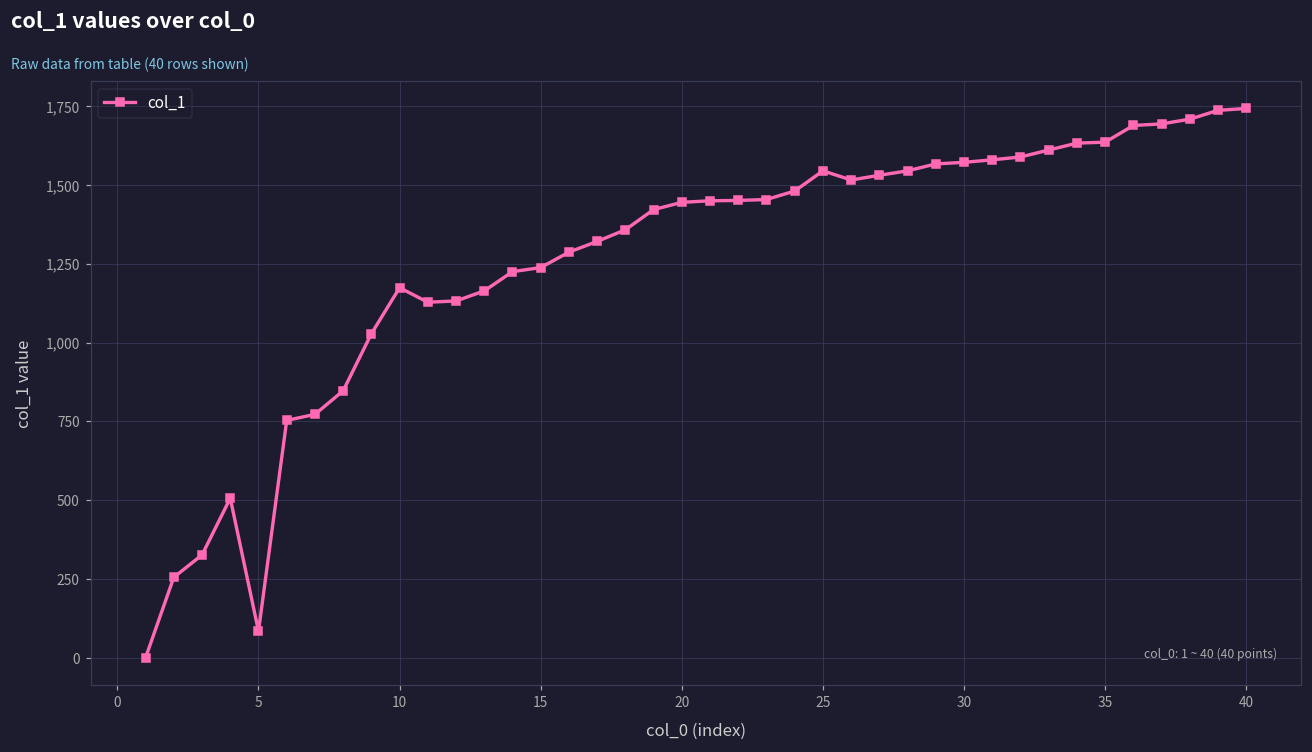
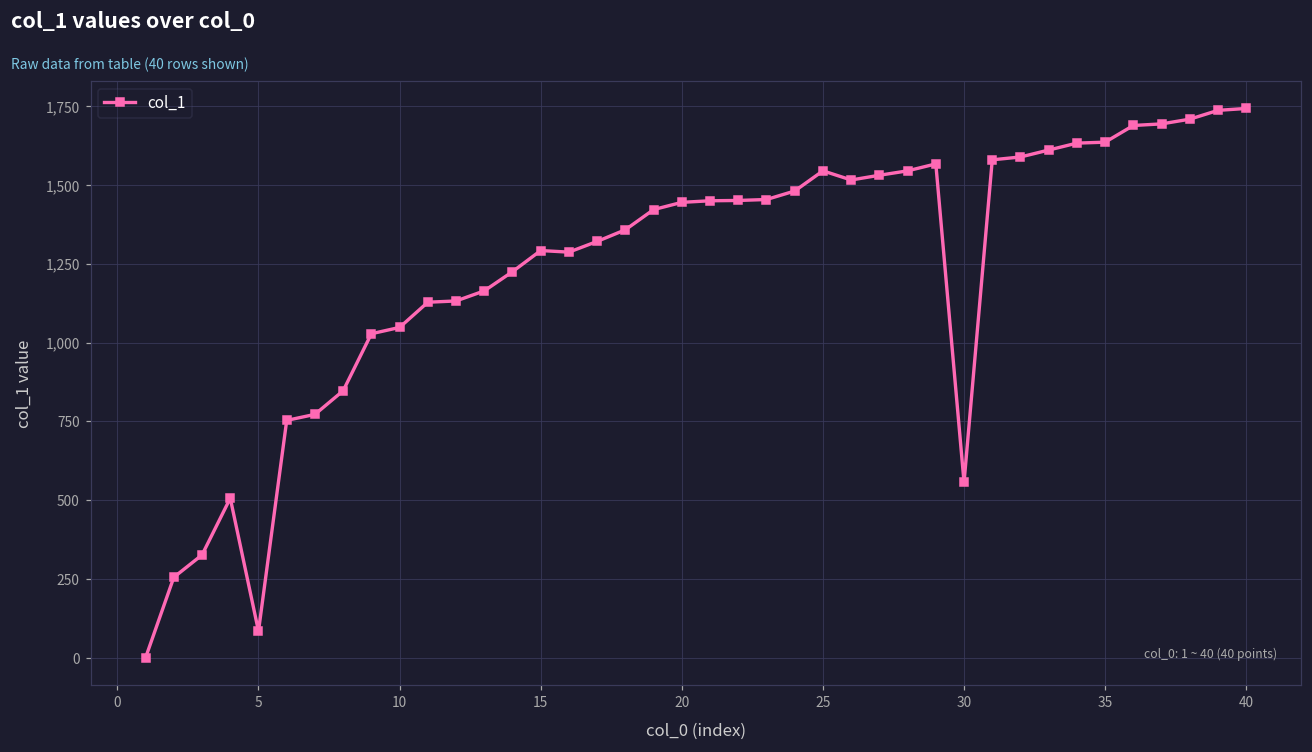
10: 1,170 -> 1,050
15: 1,240 -> 1,290
30: 1,570 -> 560
